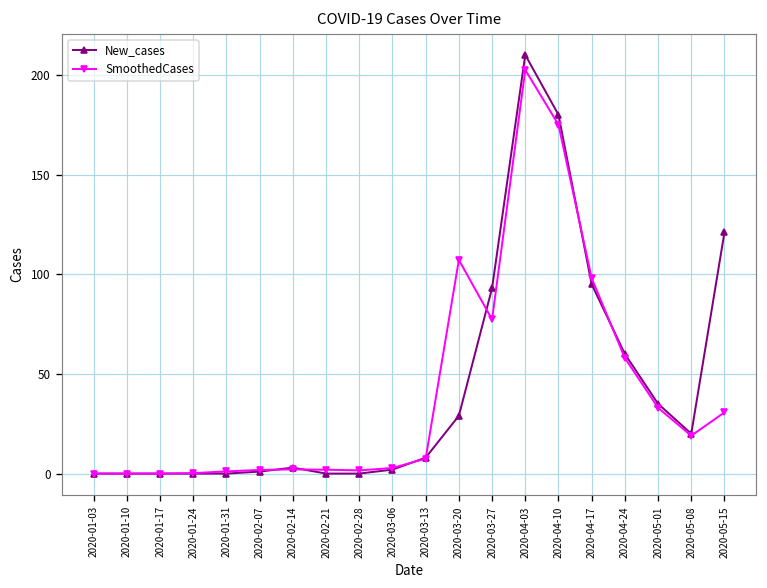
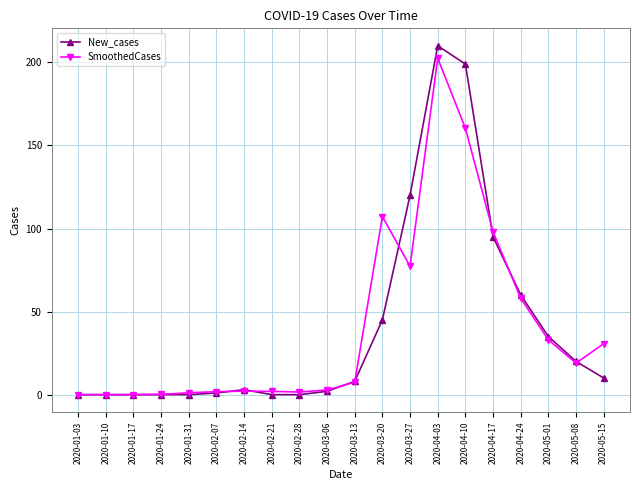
New_cases, 2020-03-20: 29 -> 45
New_cases, 2020-03-27: 93 -> 120
New_cases, 2020-04-10: 180 -> 199
SmoothedCases, 2020-04-10: 175 -> 160
New_cases, 2020-05-15: 121 -> 10
